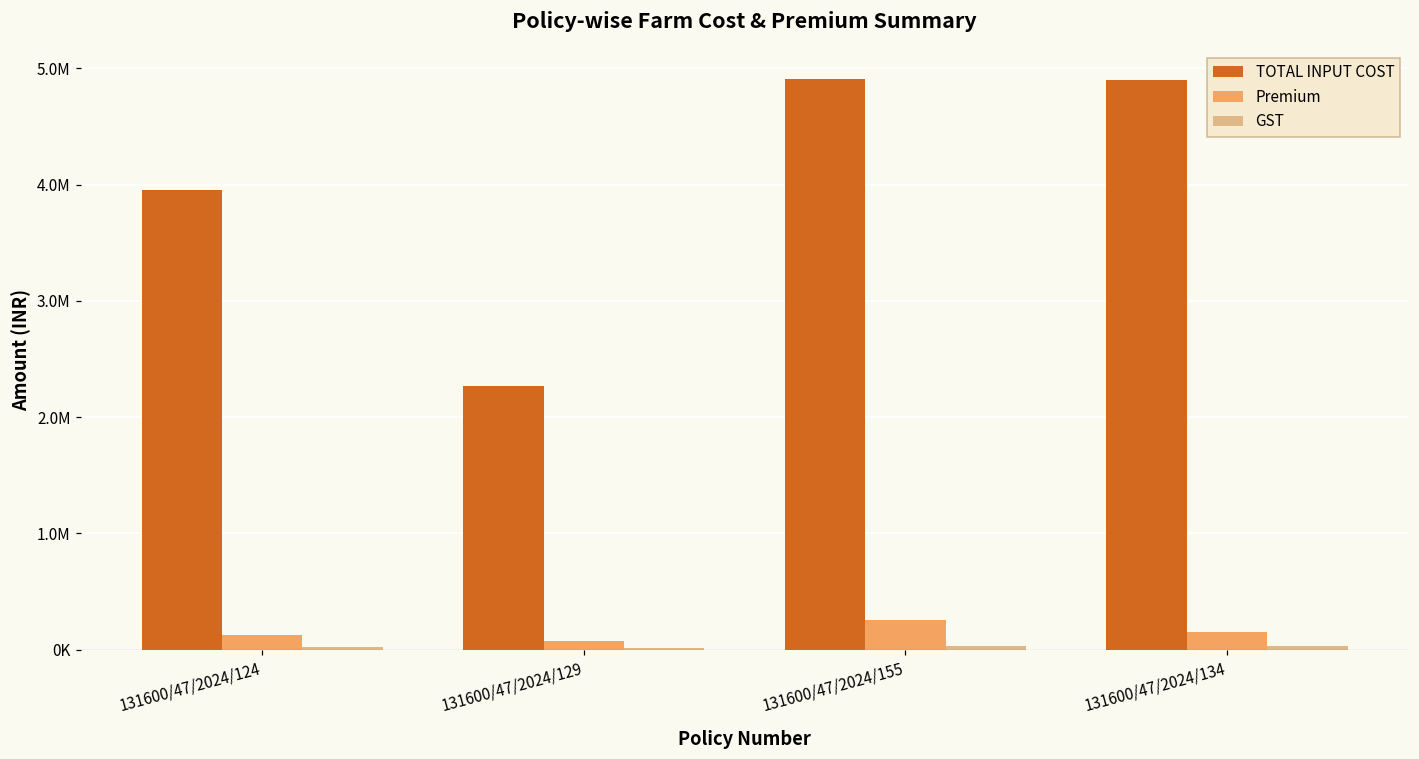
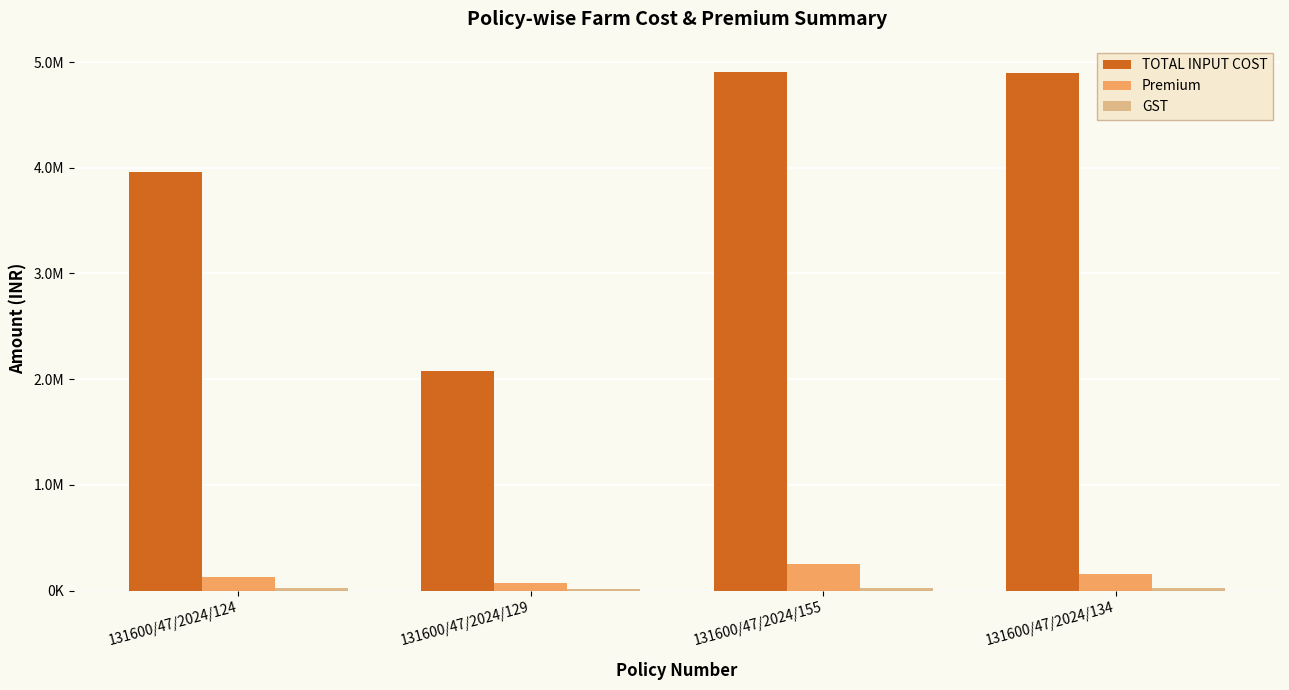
TOTAL INPUT COST, 131600/47/2024/129: 2270000 -> 2080000
